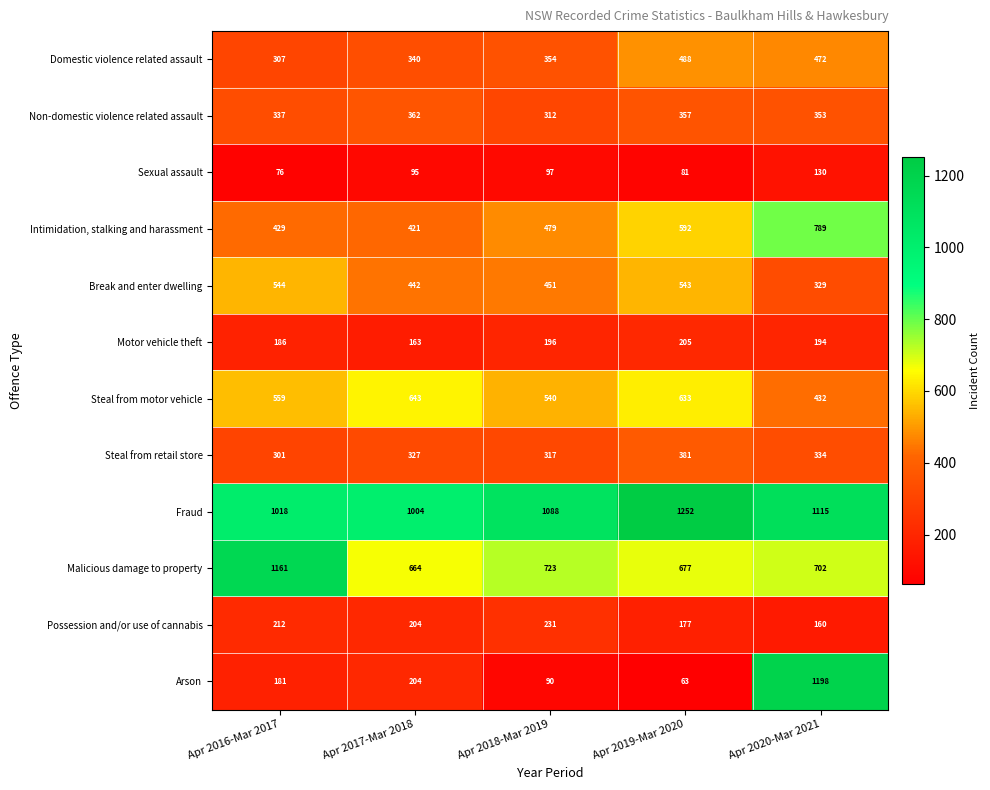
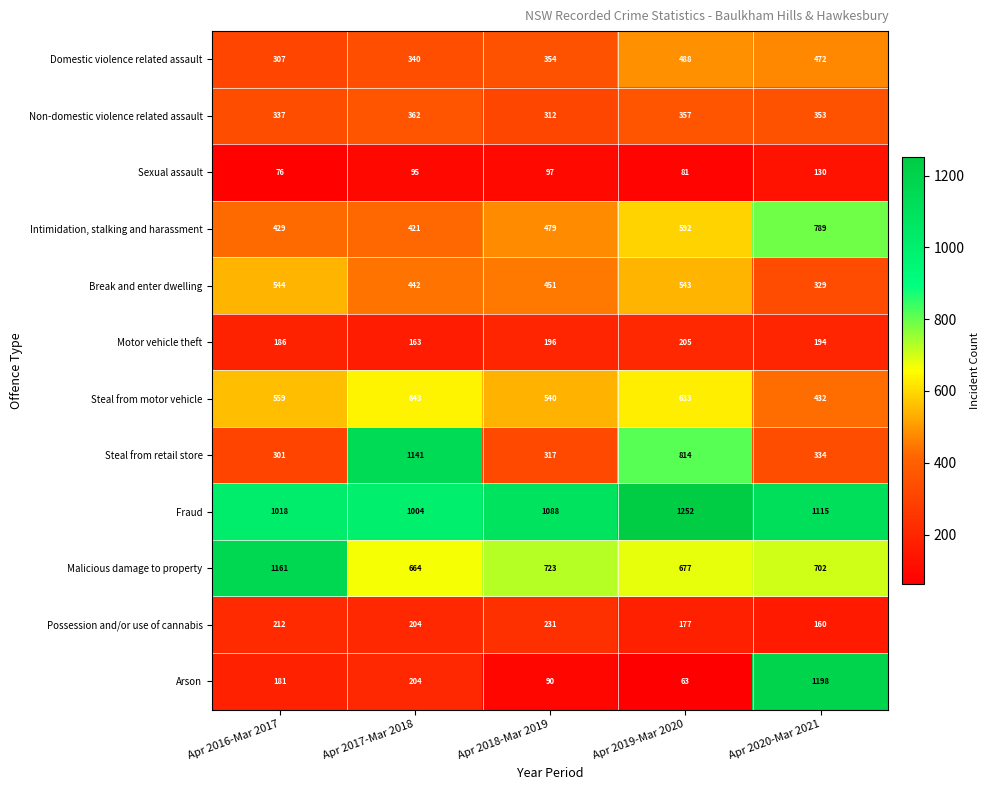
Steal from retail store, Apr 2017-Mar 2018: 327 -> 1141
Steal from retail store, Apr 2019-Mar 2020: 381 -> 814
